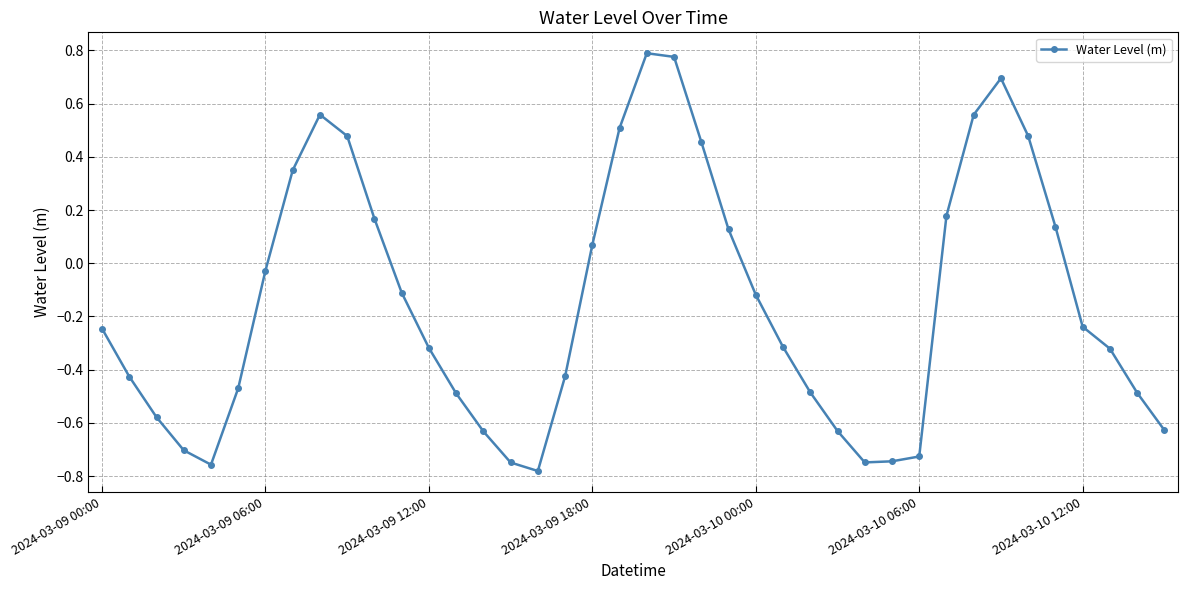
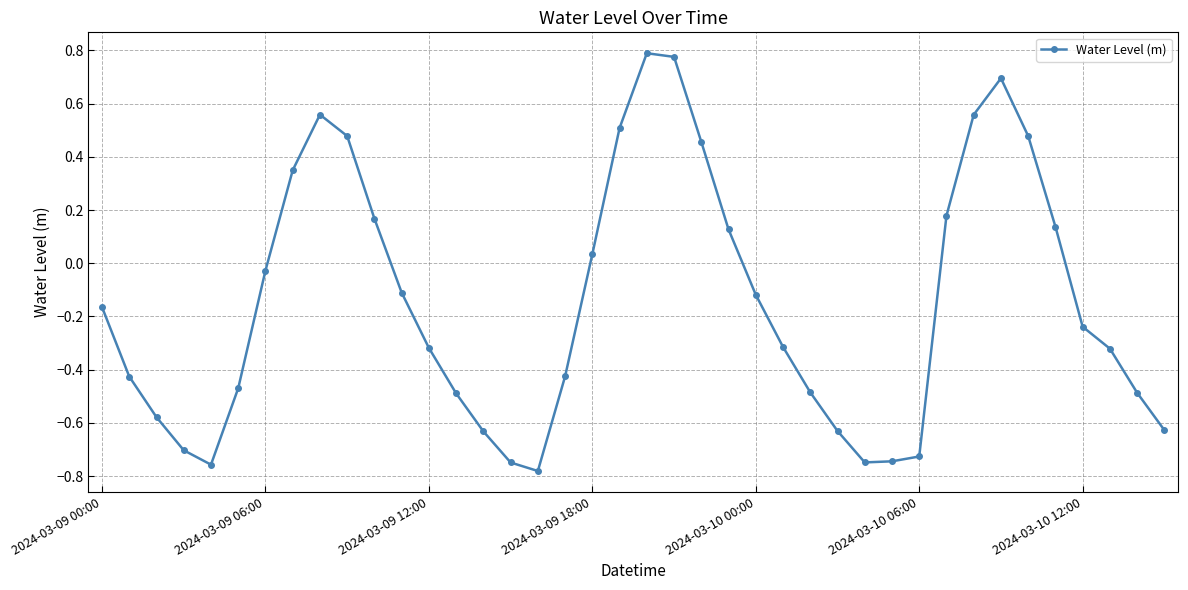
2024-03-09 00:00: -0.25 -> -0.16
2024-03-09 18:00: 0.07 -> 0.03
